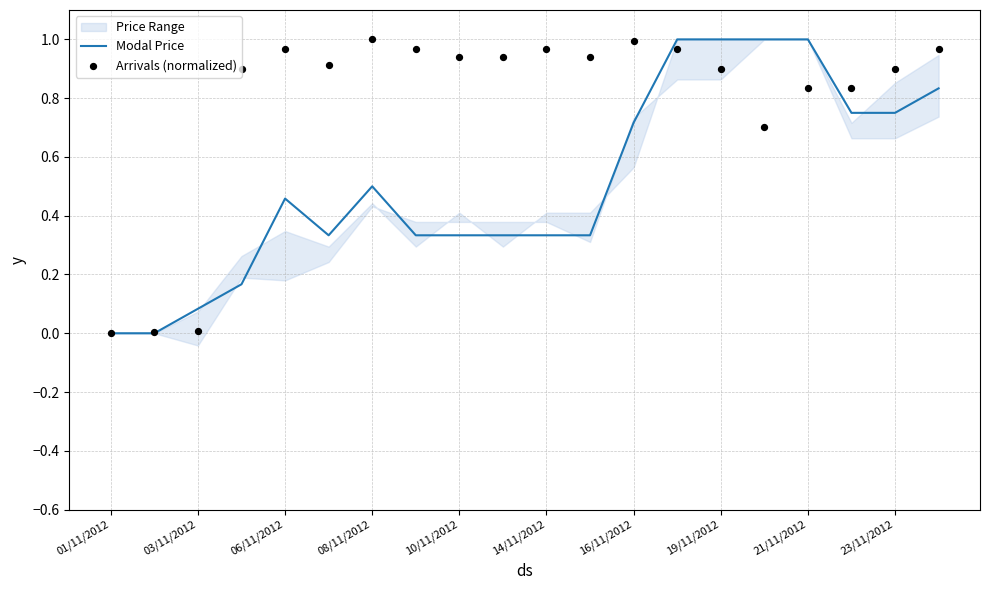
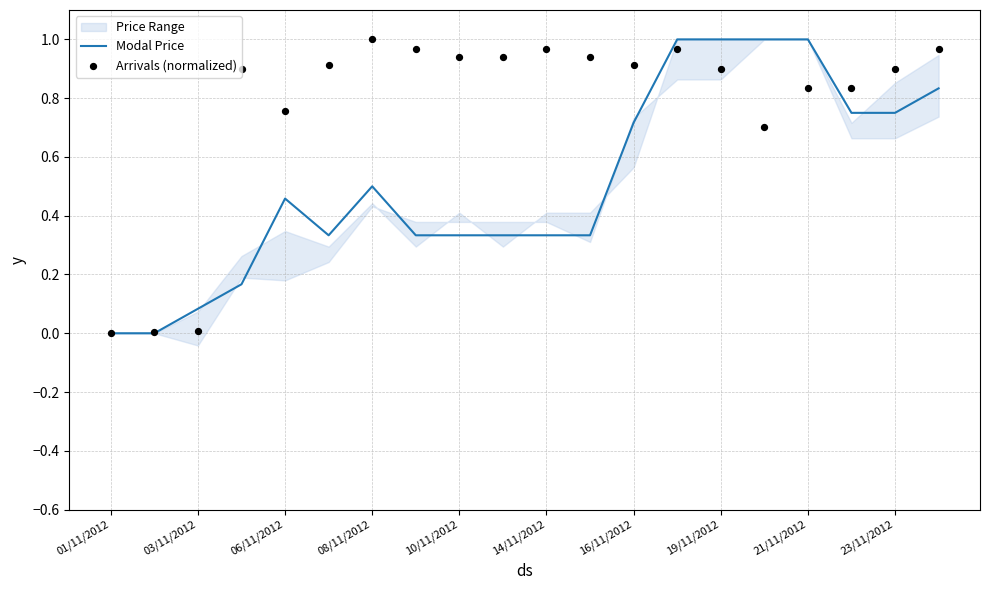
Arrivals (normalized), 06/11/2012: 0.97 -> 0.75
Arrivals (normalized), 16/11/2012: 0.99 -> 0.91
